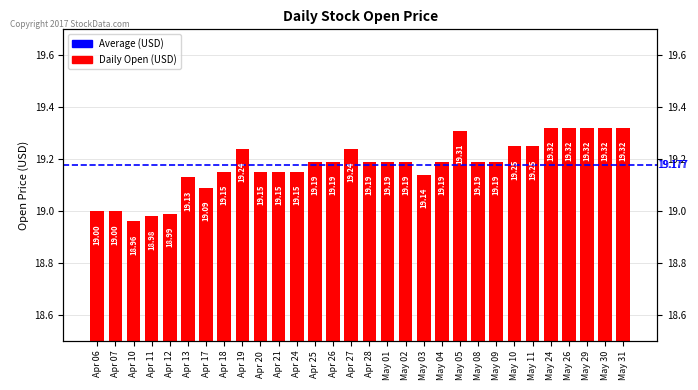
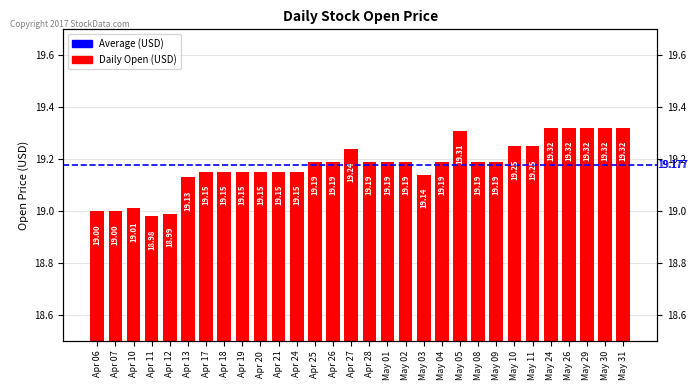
Apr 10: 18.96 -> 19.01
Apr 17: 19.09 -> 19.15
Apr 19: 19.24 -> 19.15
